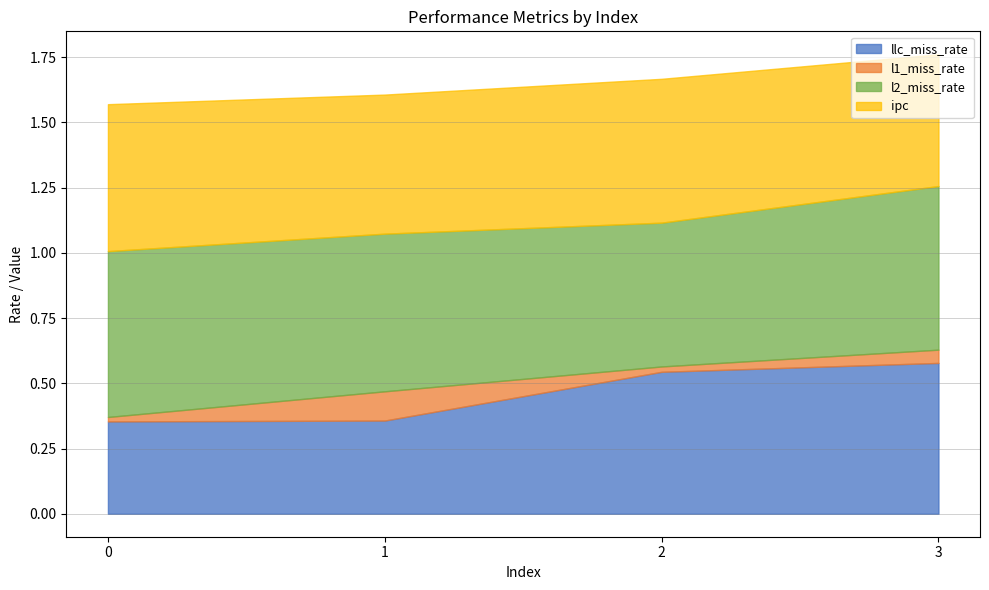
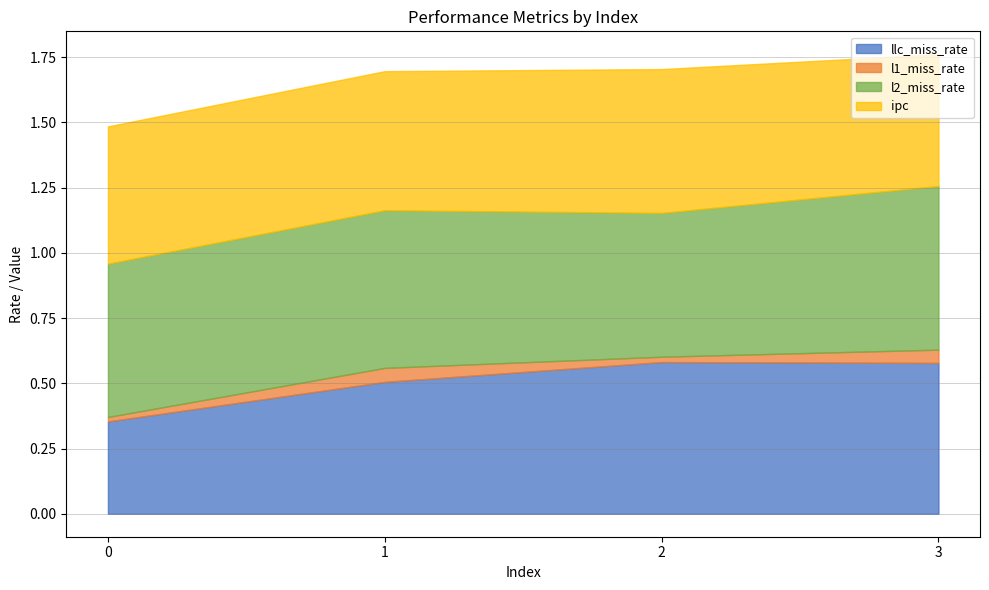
l2_miss_rate, 0: 0.64 -> 0.59
ipc, 0: 0.56 -> 0.53
llc_miss_rate, 1: 0.36 -> 0.51
l1_miss_rate, 1: 0.11 -> 0.05
llc_miss_rate, 2: 0.54 -> 0.58
